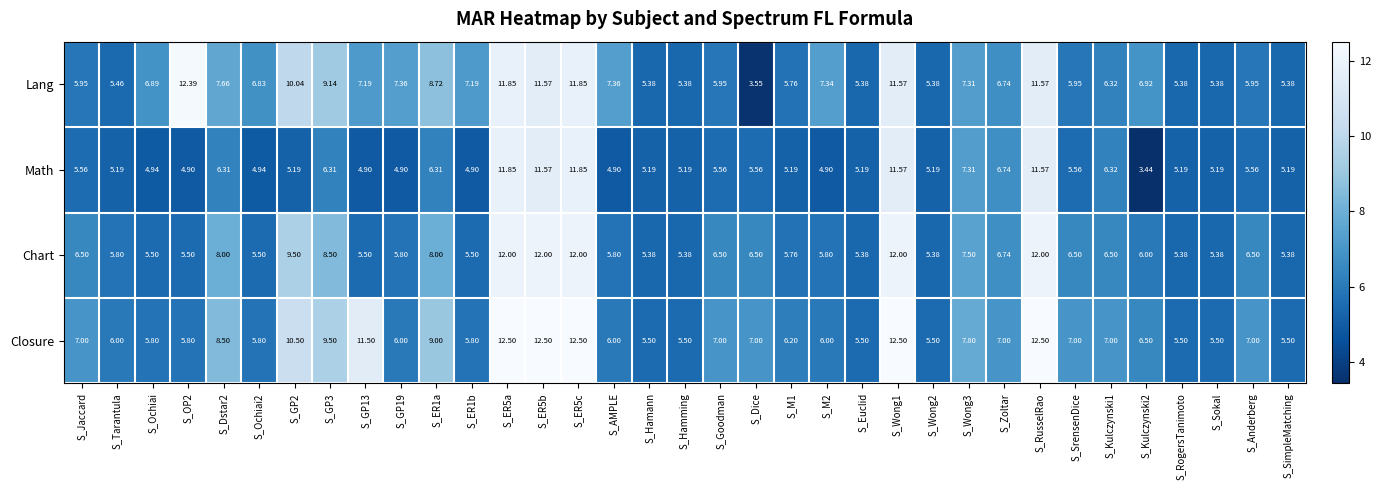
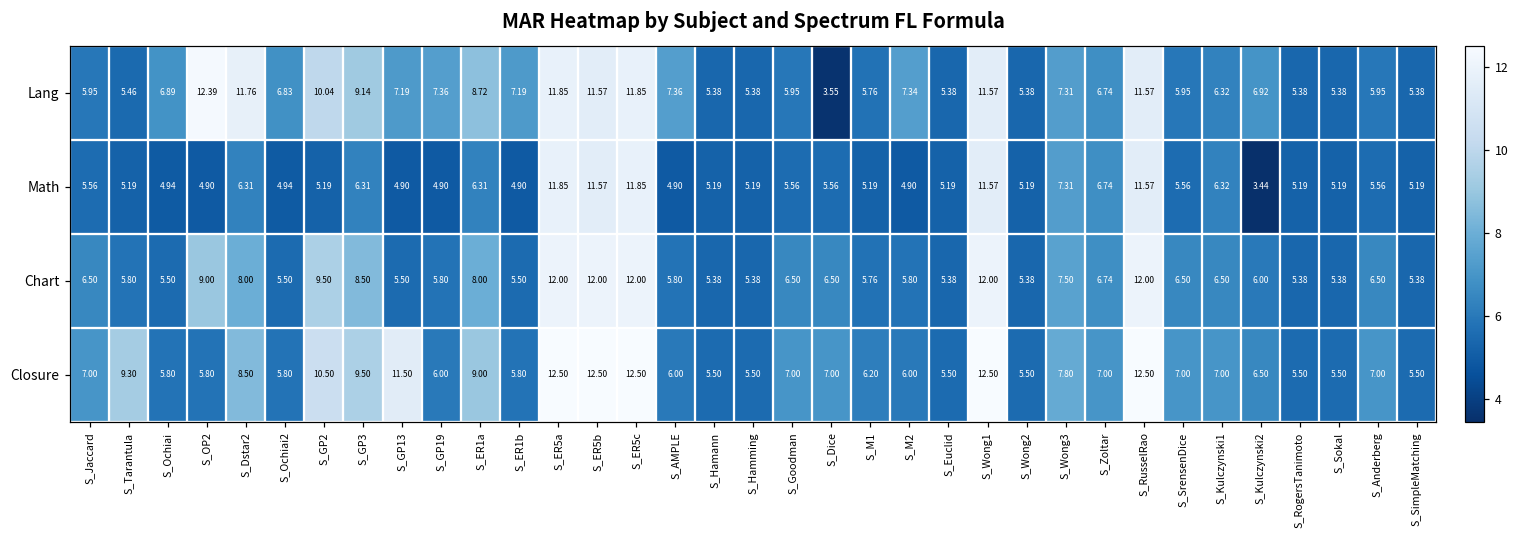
Lang, S_Dstar2: 7.66 -> 11.76
Chart, S_OP2: 5.50 -> 9.00
Closure, S_Tarantula: 6.00 -> 9.30
